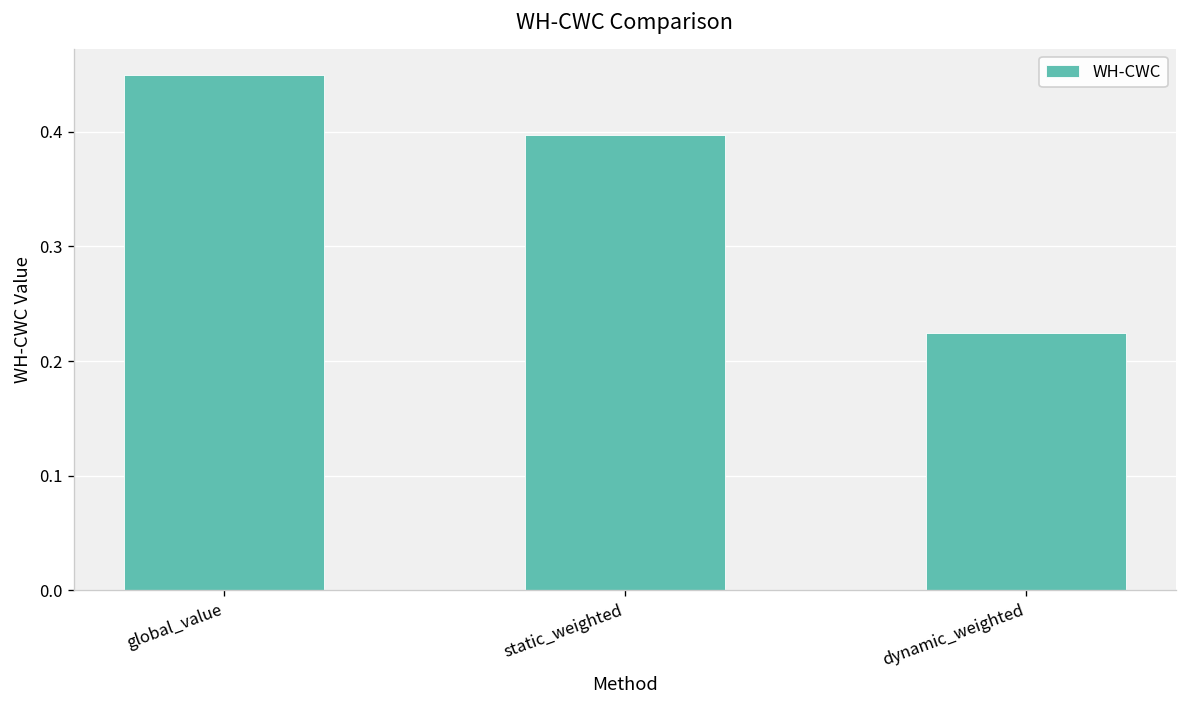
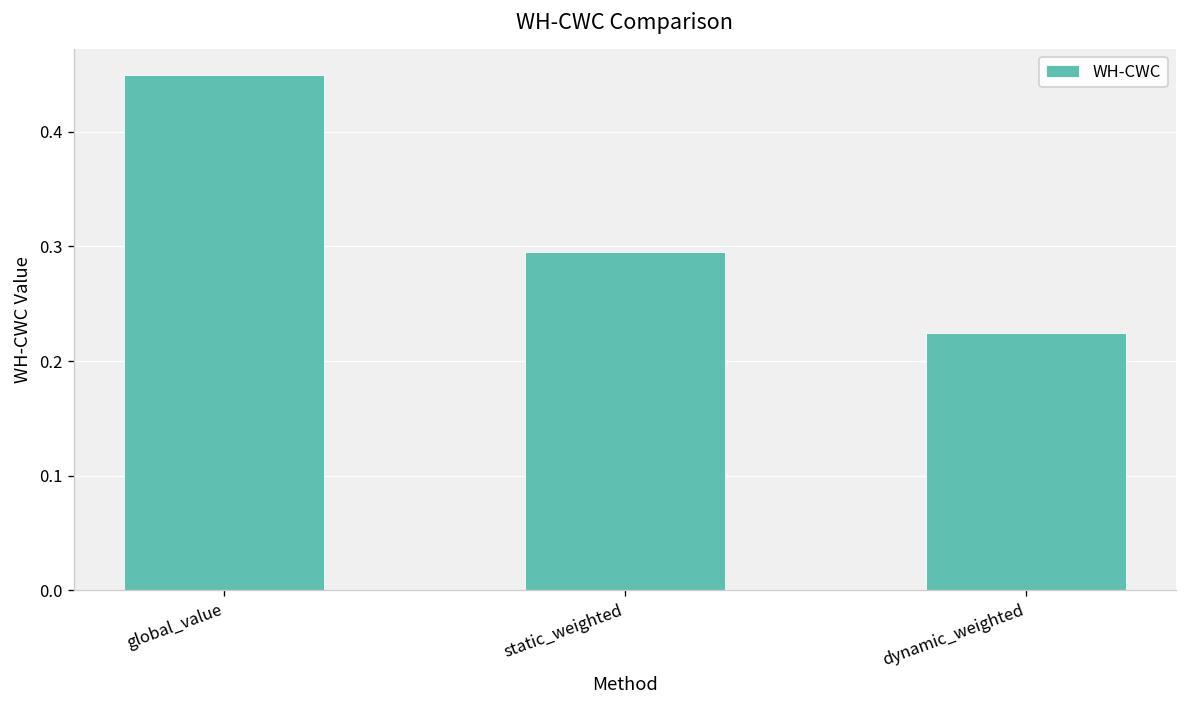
static_weighted: 0.40 -> 0.30
